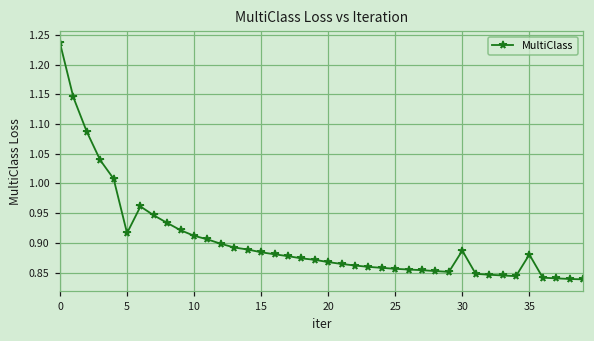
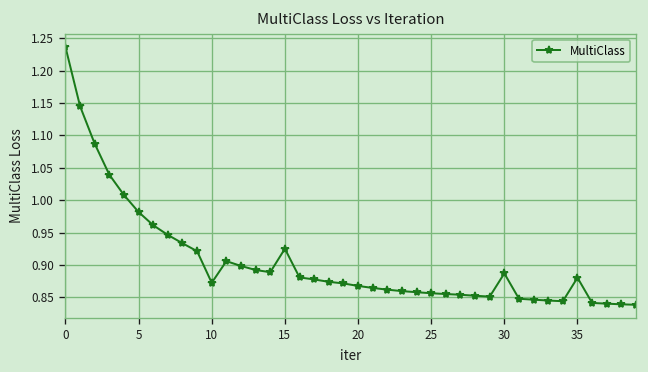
5: 0.92 -> 0.98
10: 0.91 -> 0.87
15: 0.88 -> 0.93
